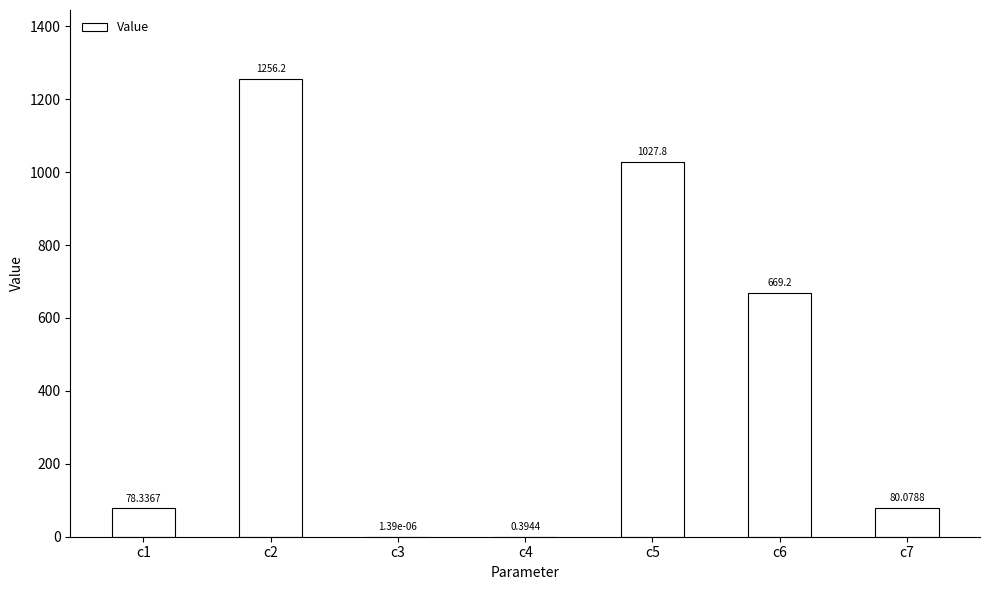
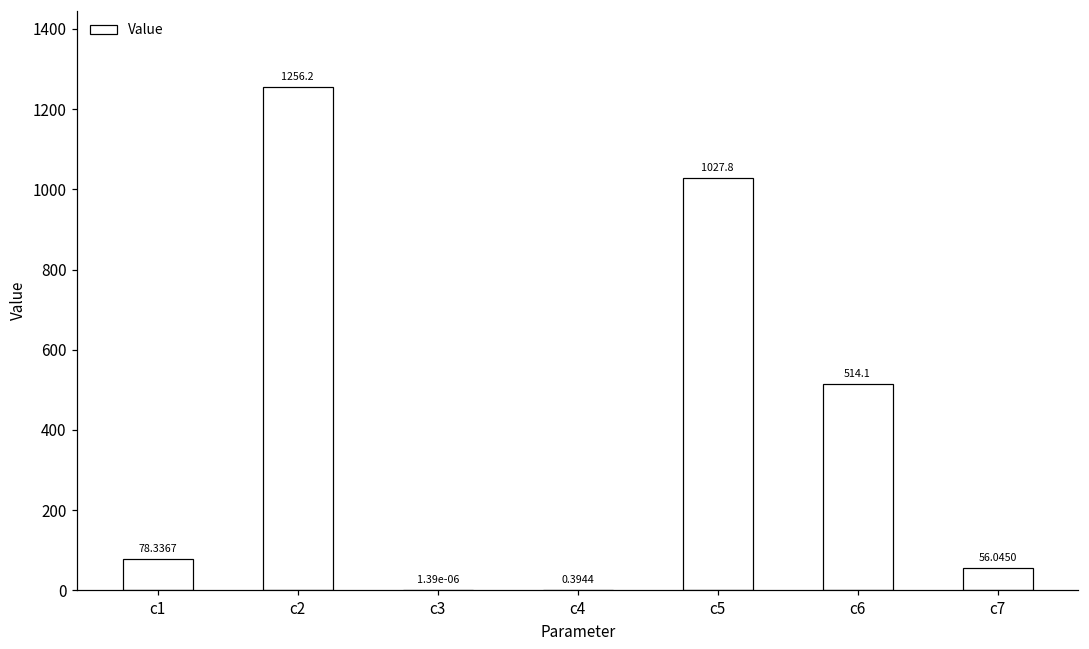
c6: 669.2 -> 514.1
c7: 80.0788 -> 56.0450
